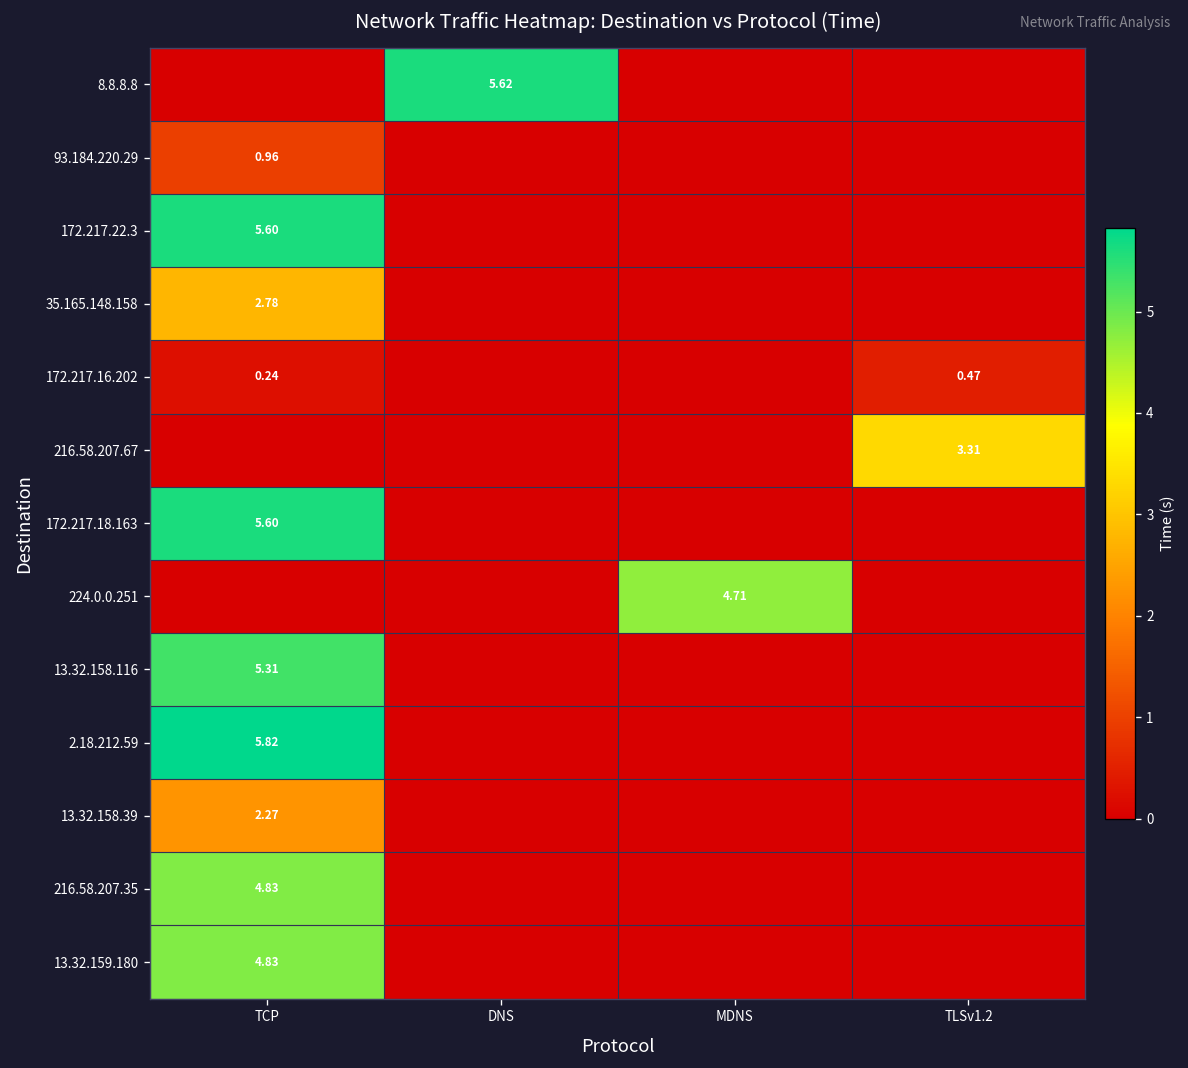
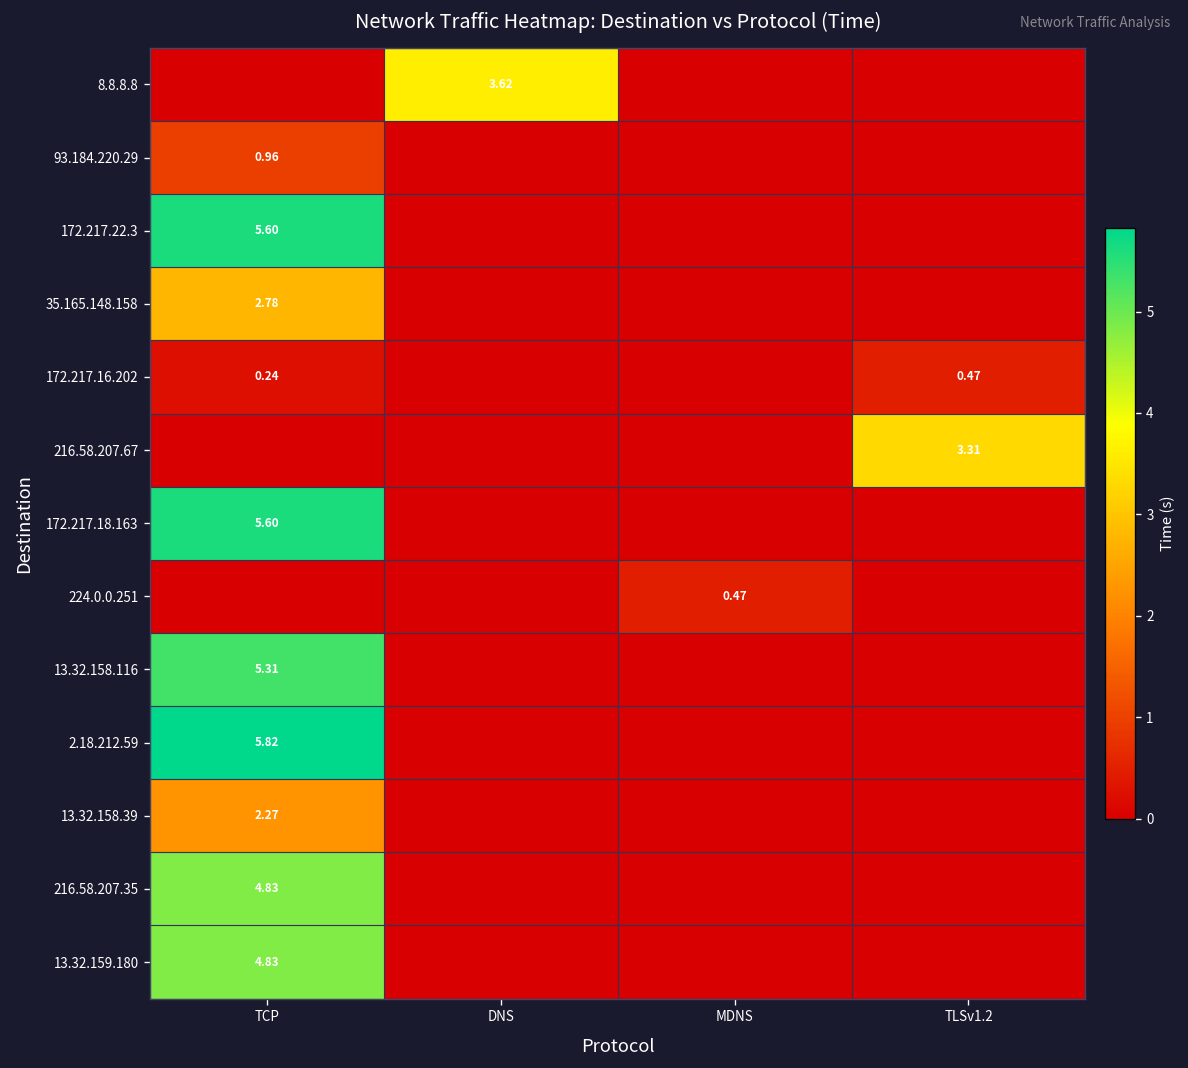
8.8.8.8, DNS: 5.62 -> 3.62
224.0.0.251, MDNS: 4.71 -> 0.47
